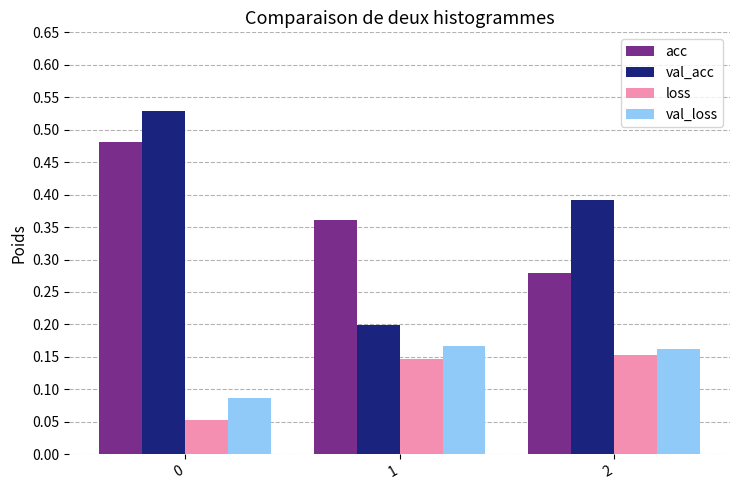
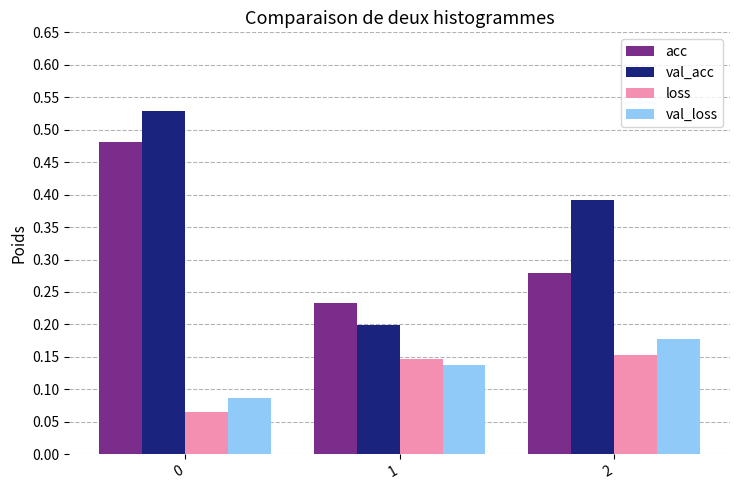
loss, 0: 0.05 -> 0.07
acc, 1: 0.36 -> 0.23
val_loss, 1: 0.17 -> 0.14
val_loss, 2: 0.16 -> 0.18
